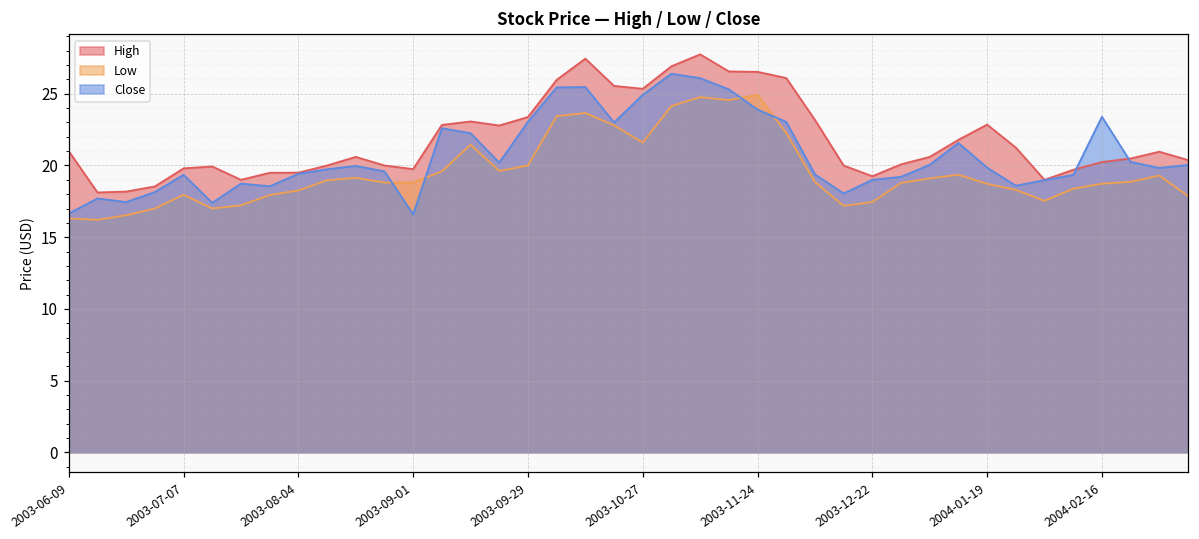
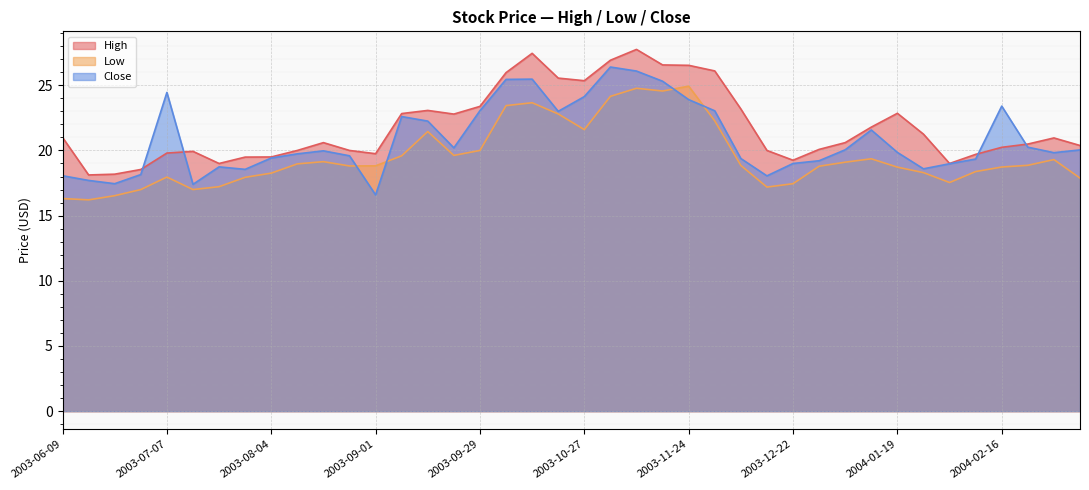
Close, 2003-06-09: 16.7 -> 18.1
Close, 2003-07-07: 19.4 -> 24.5
Close, 2003-10-27: 24.9 -> 24.1
